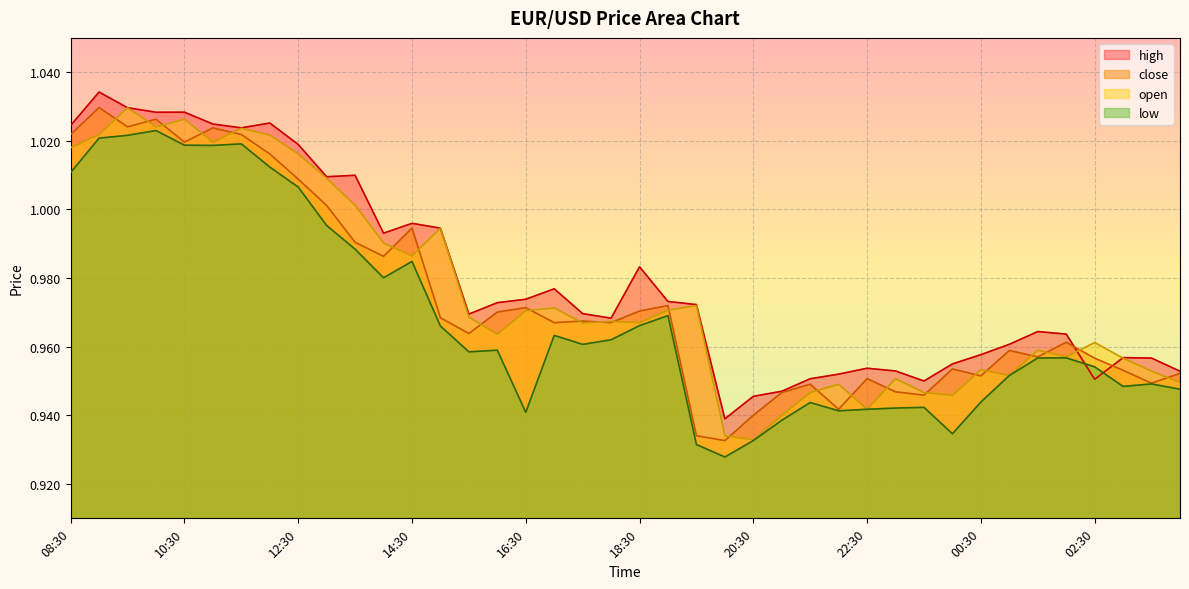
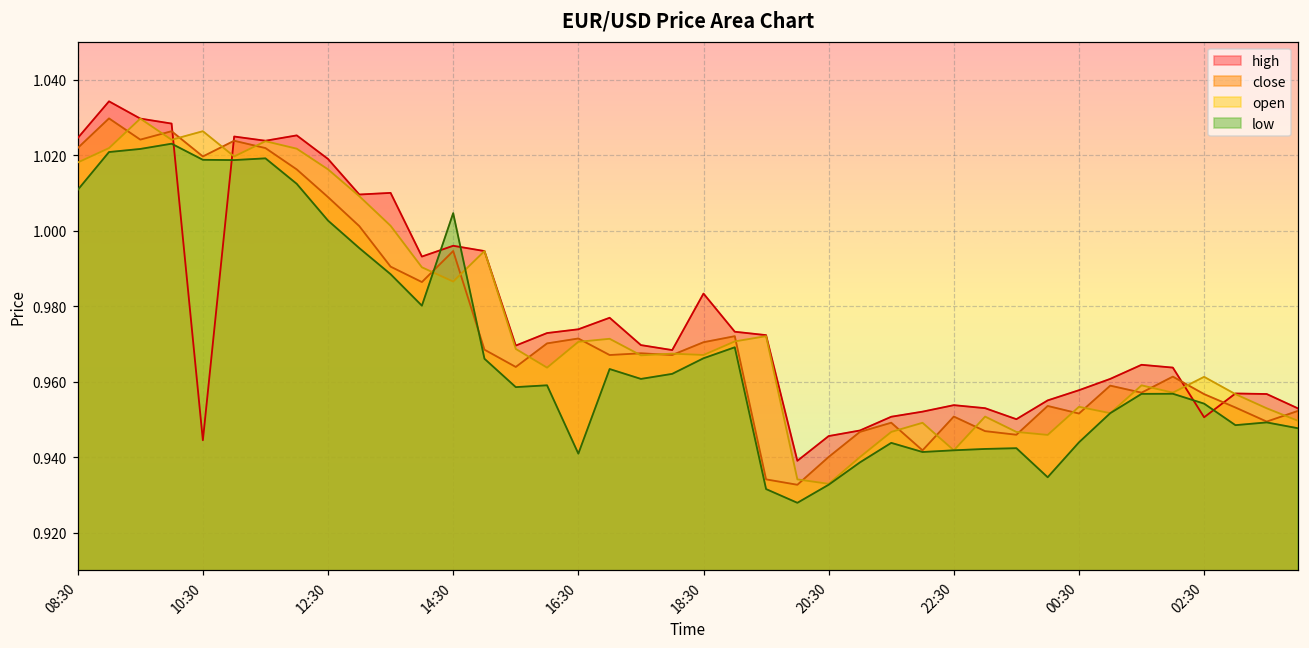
high, 10:30: 1.028 -> 0.944
low, 12:30: 1.007 -> 1.003
low, 14:30: 0.985 -> 1.005
